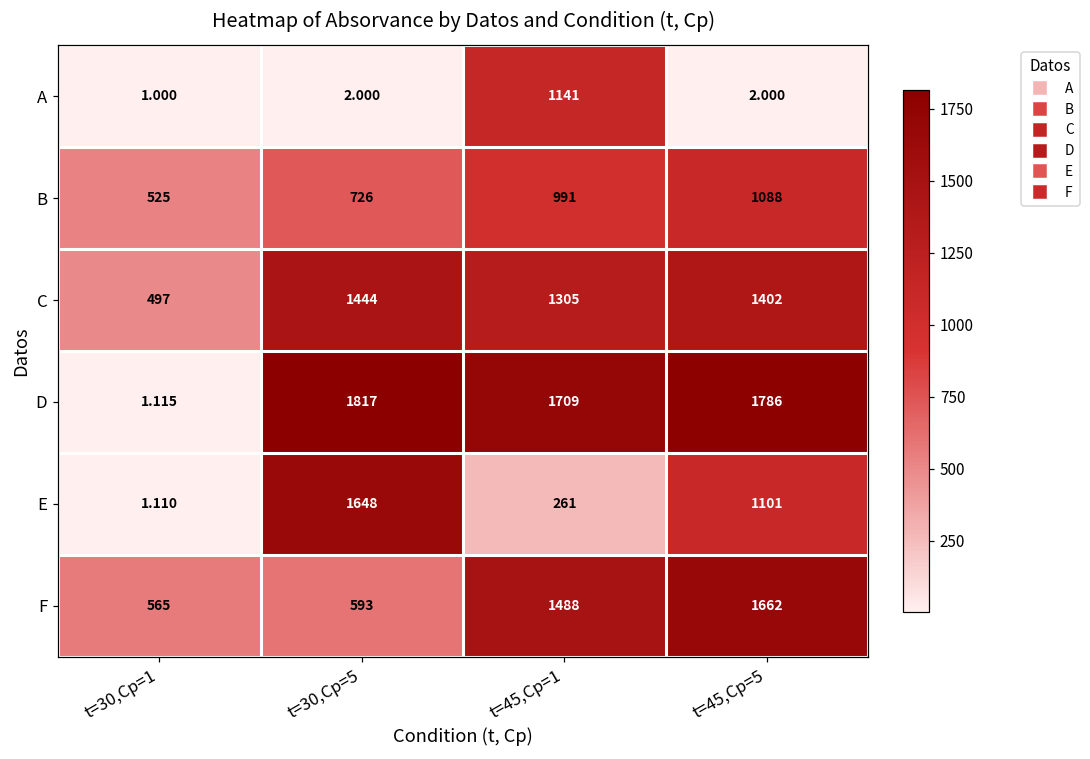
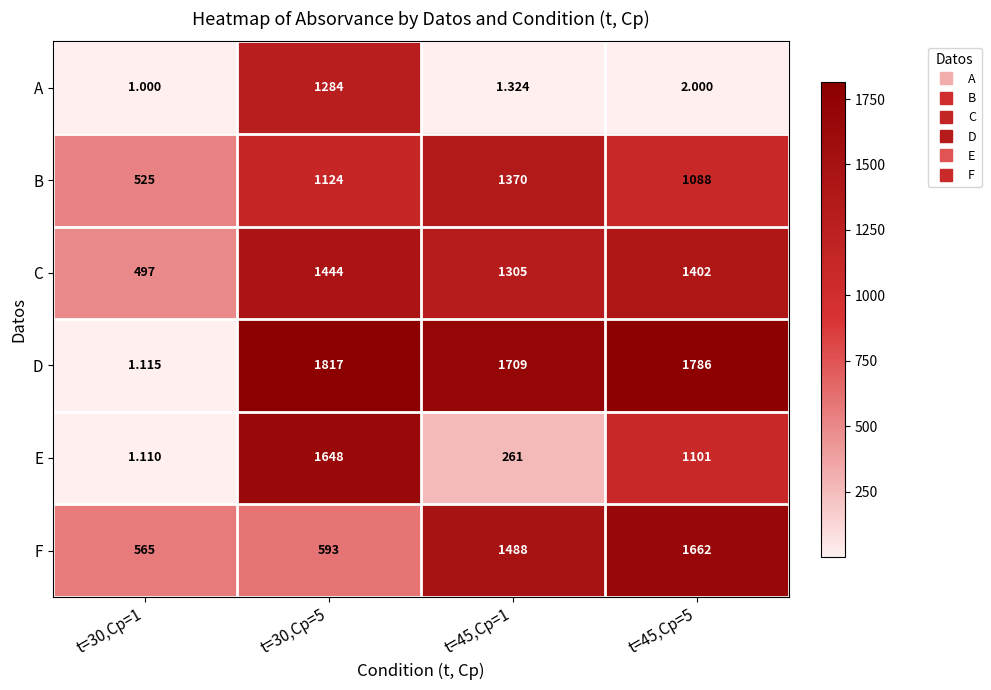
A, t=30,Cp=5: 2.000 -> 1284
A, t=45,Cp=1: 1141 -> 1.324
B, t=30,Cp=5: 726 -> 1124
B, t=45,Cp=1: 991 -> 1370
